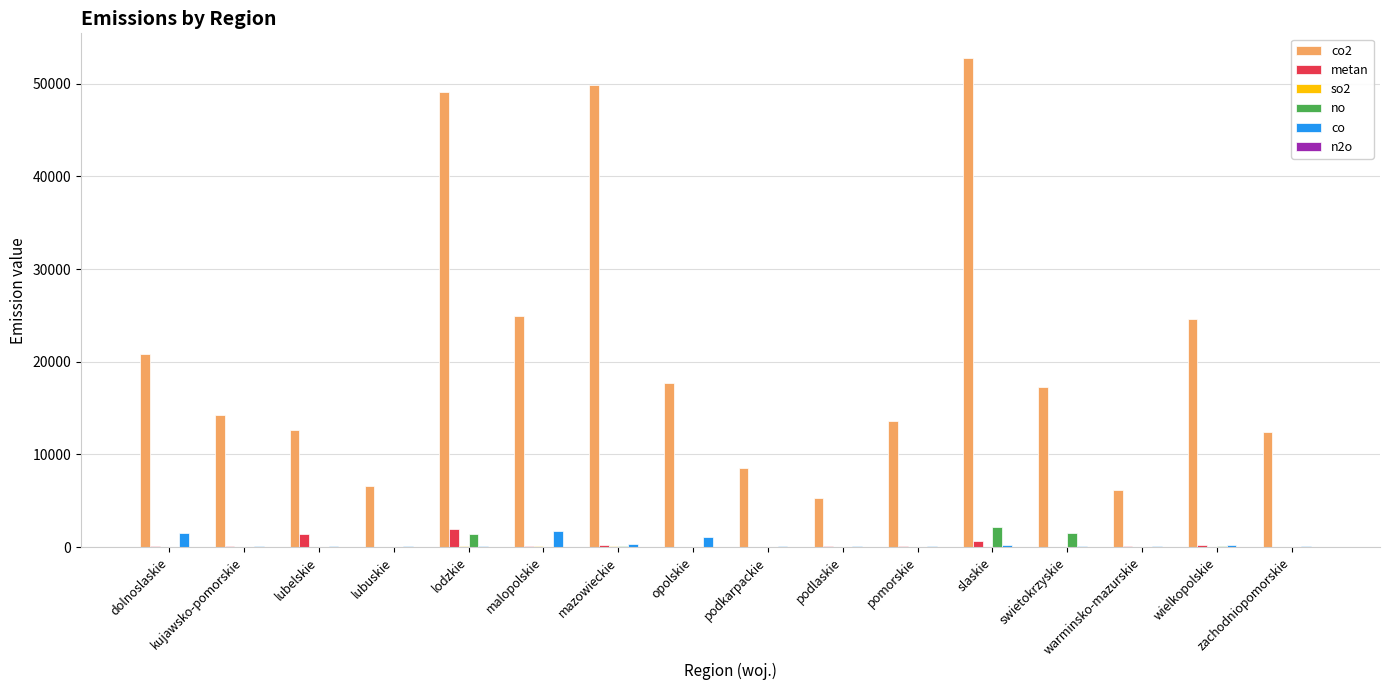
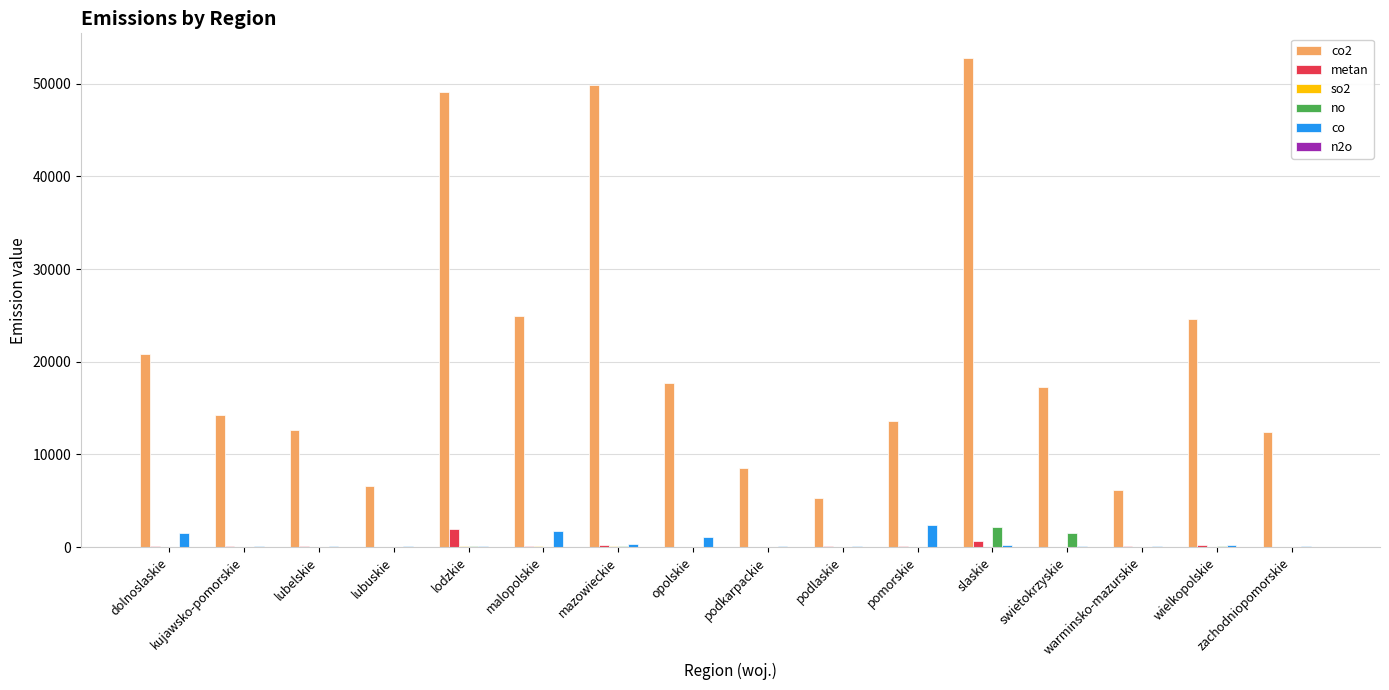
metan, lubelskie: 1000 -> 0
no, lodzkie: 1000 -> 0
co, pomorskie: 0 -> 2000
